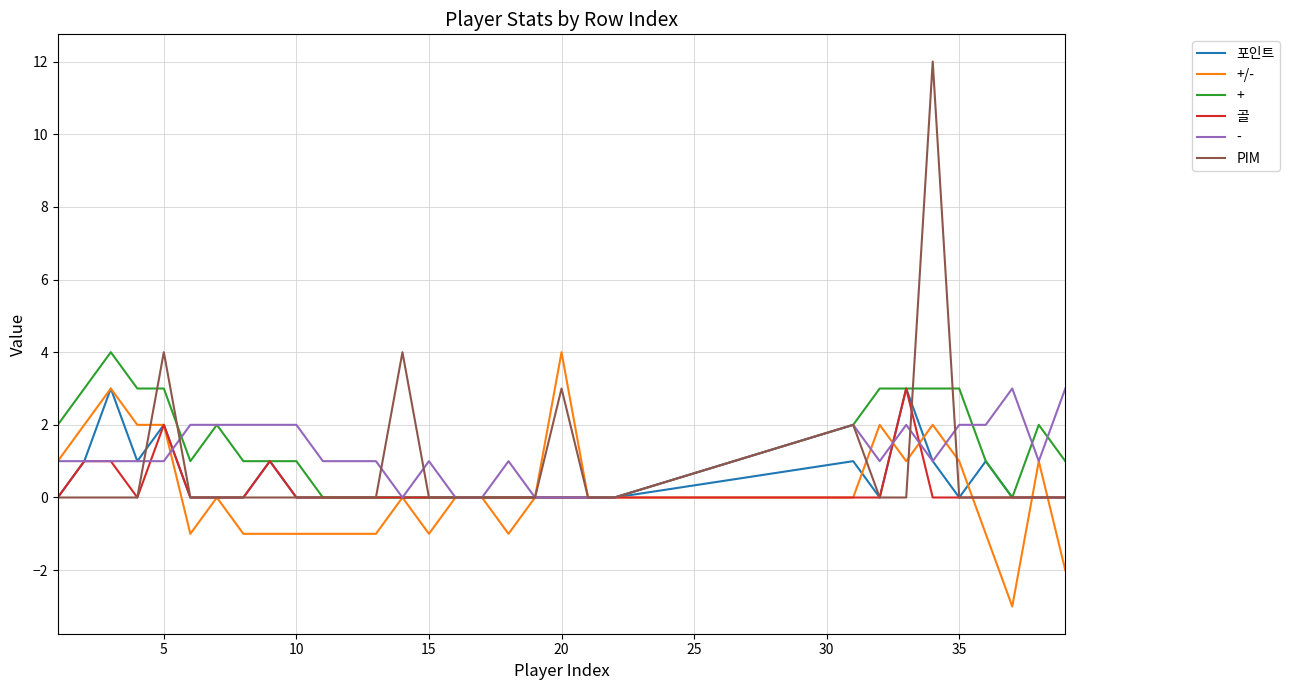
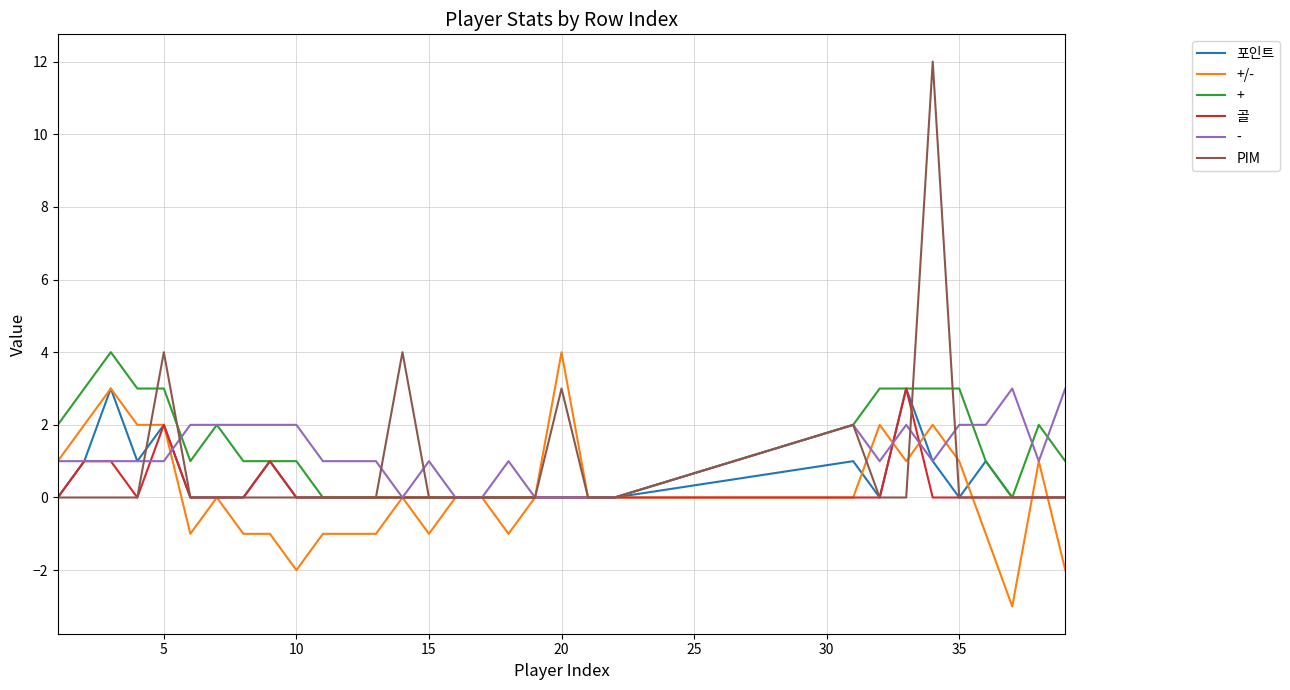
+/-, 10: -1 -> -2
